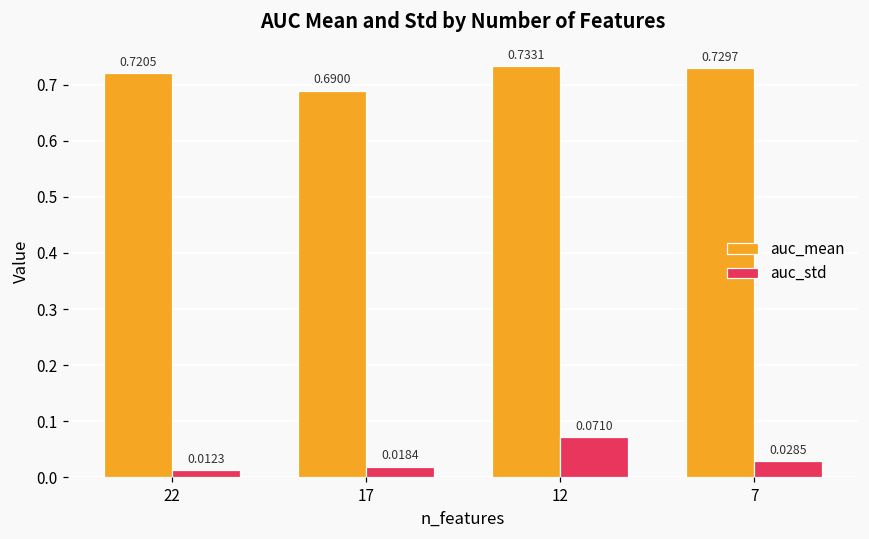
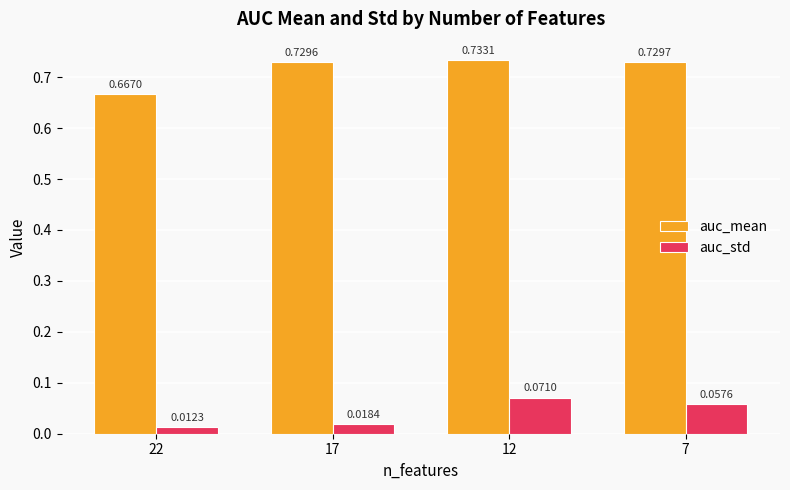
auc_mean, 22: 0.7205 -> 0.6670
auc_mean, 17: 0.6900 -> 0.7296
auc_std, 7: 0.0285 -> 0.0576
